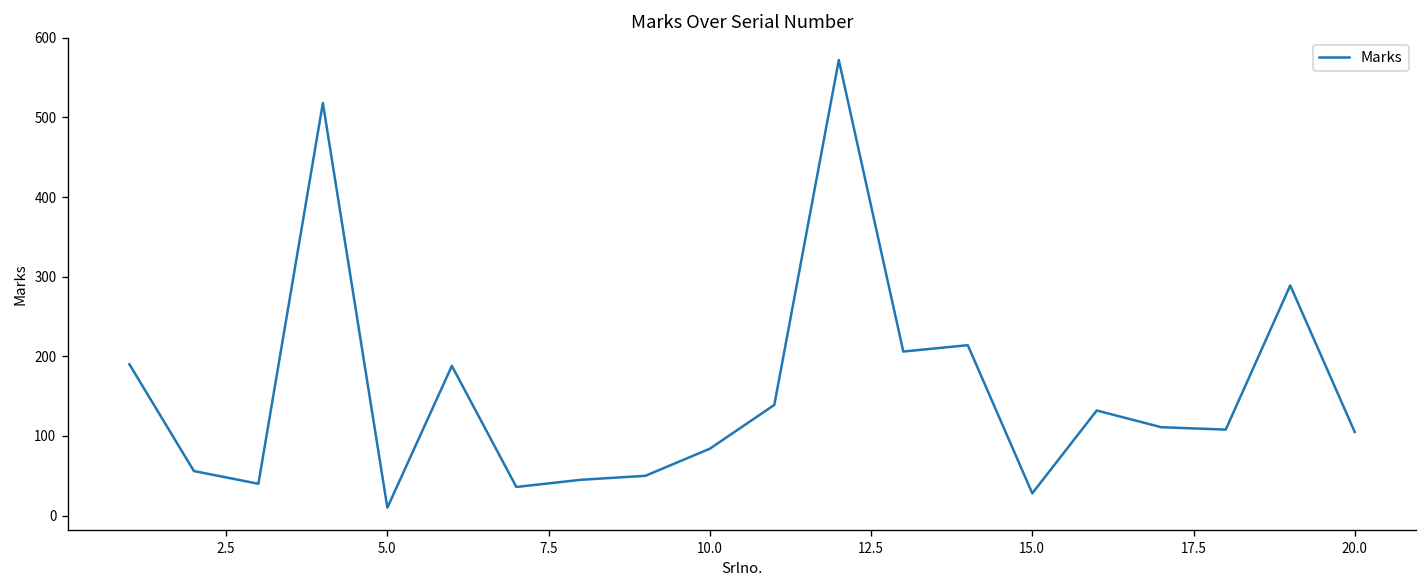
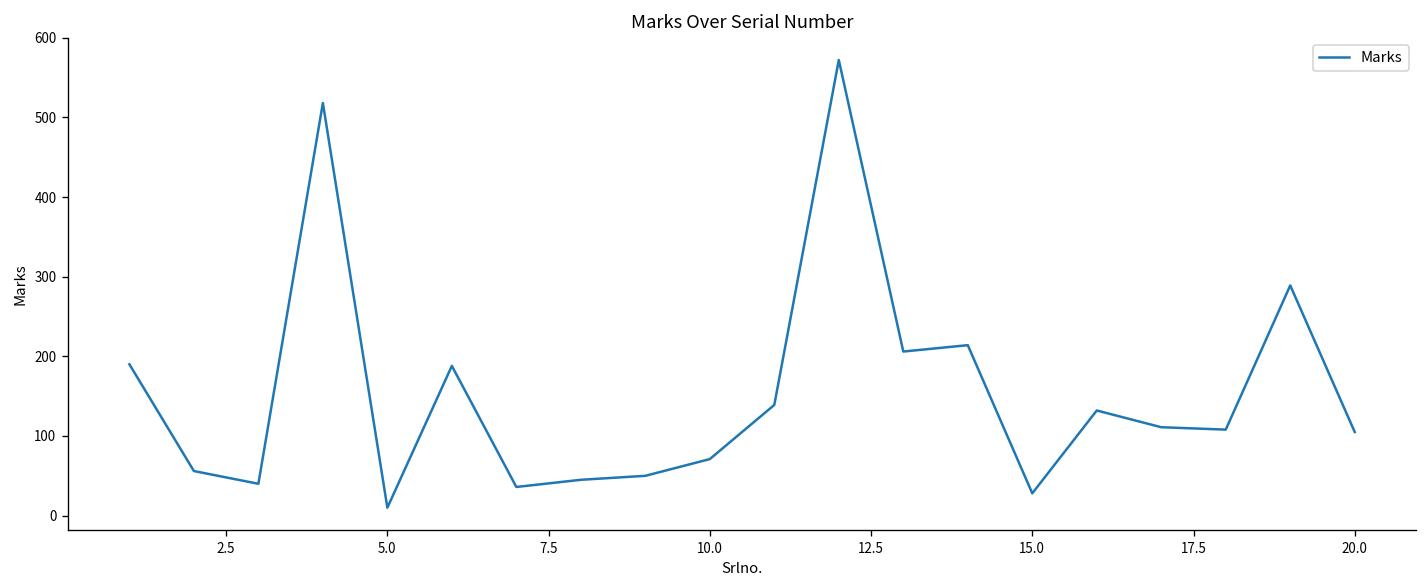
10.0: 80 -> 70
